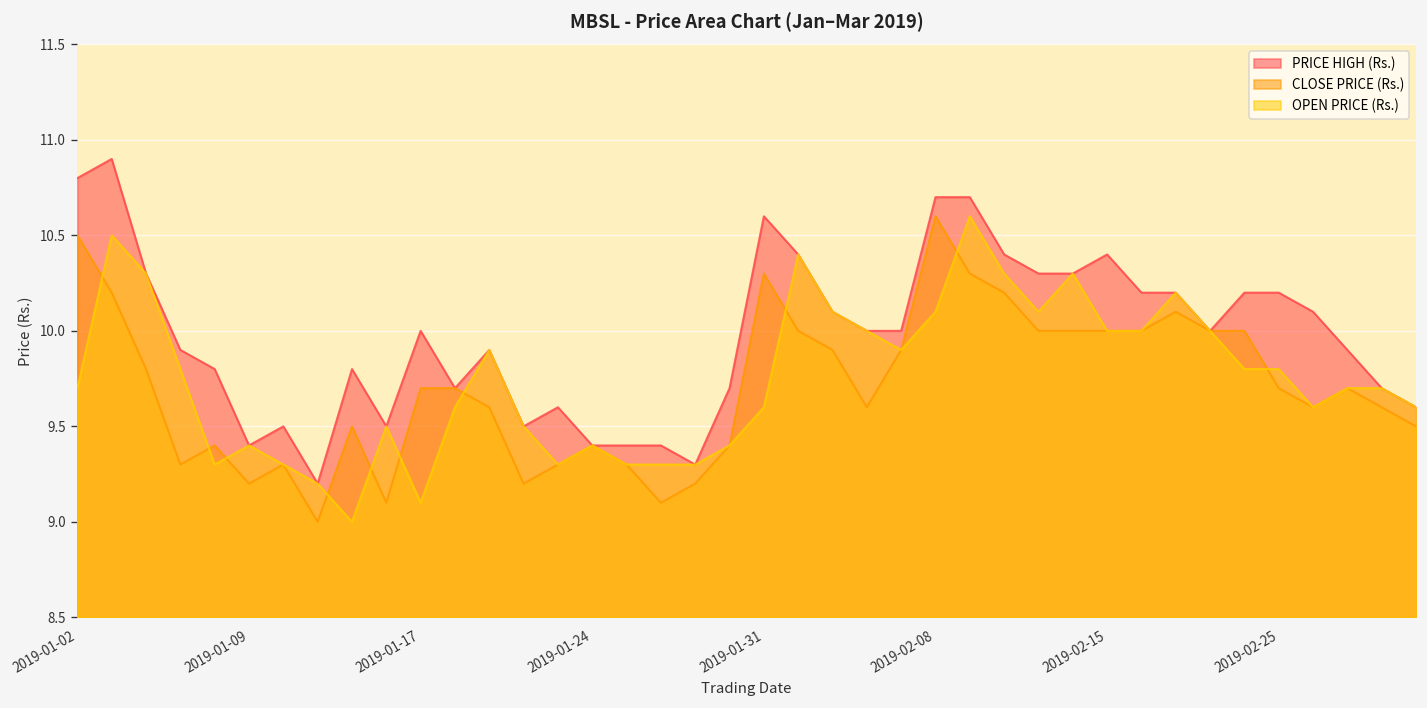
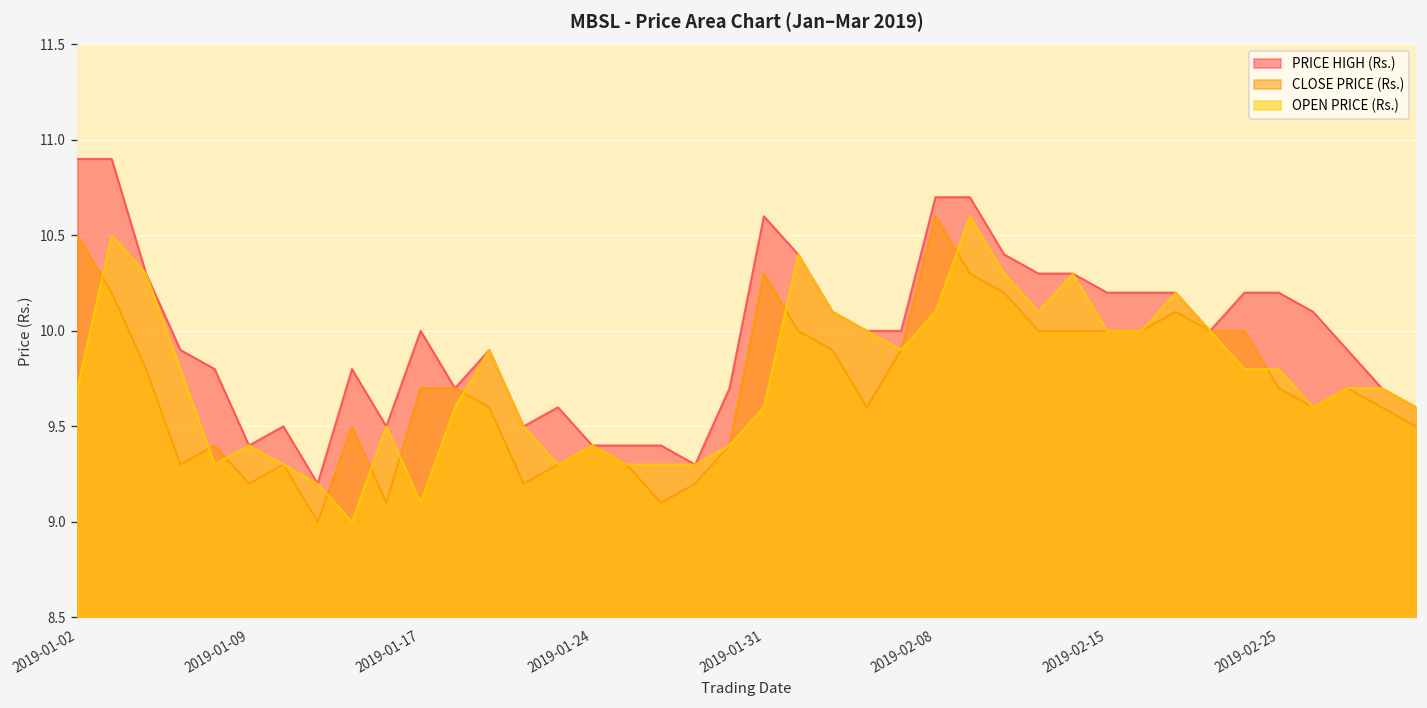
PRICE HIGH (Rs.), 2019-01-02: 10.8 -> 10.9
PRICE HIGH (Rs.), 2019-02-15: 10.4 -> 10.2
